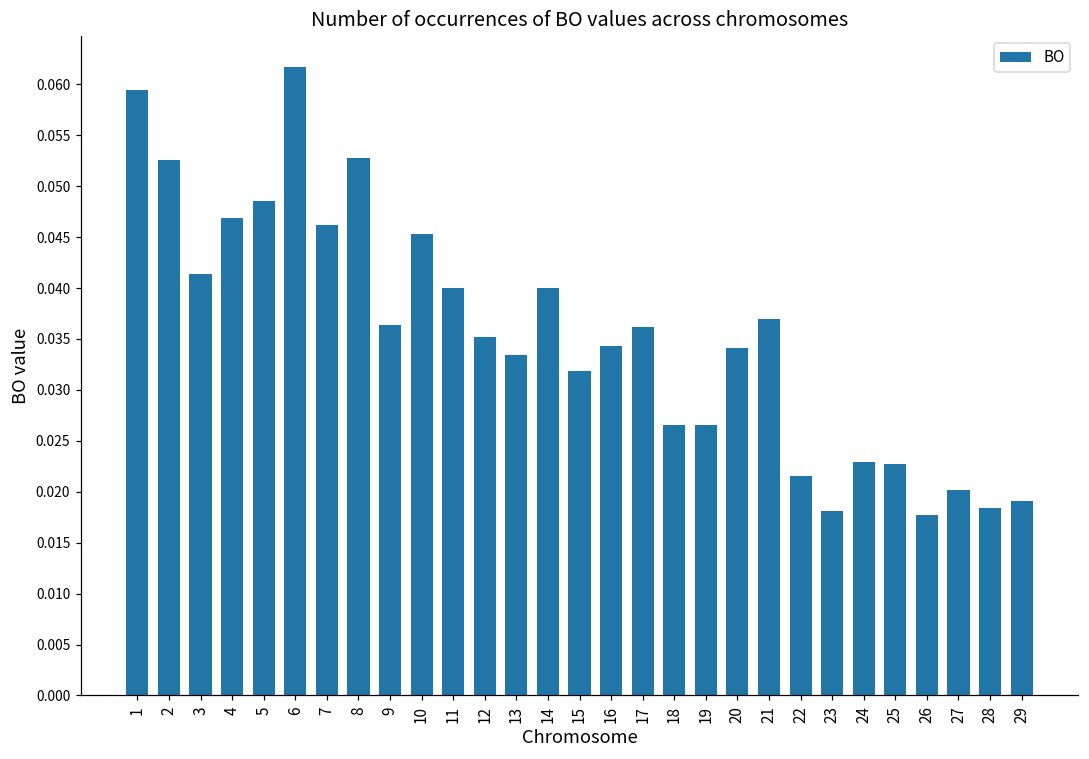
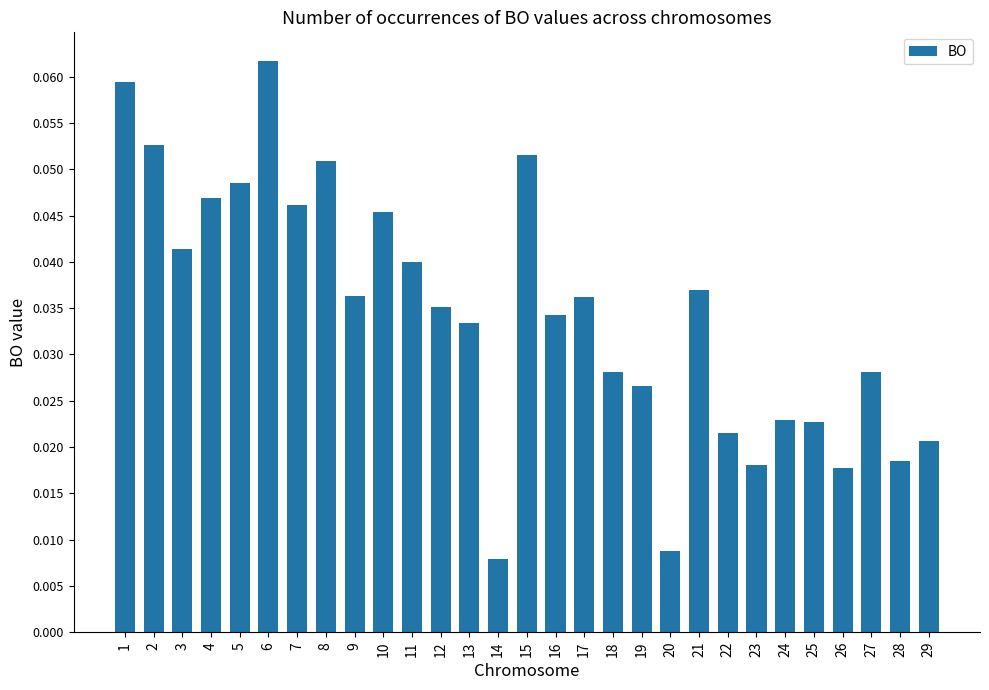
8: 0.053 -> 0.051
14: 0.040 -> 0.008
15: 0.032 -> 0.052
18: 0.027 -> 0.028
20: 0.034 -> 0.009
27: 0.020 -> 0.028
29: 0.019 -> 0.021
